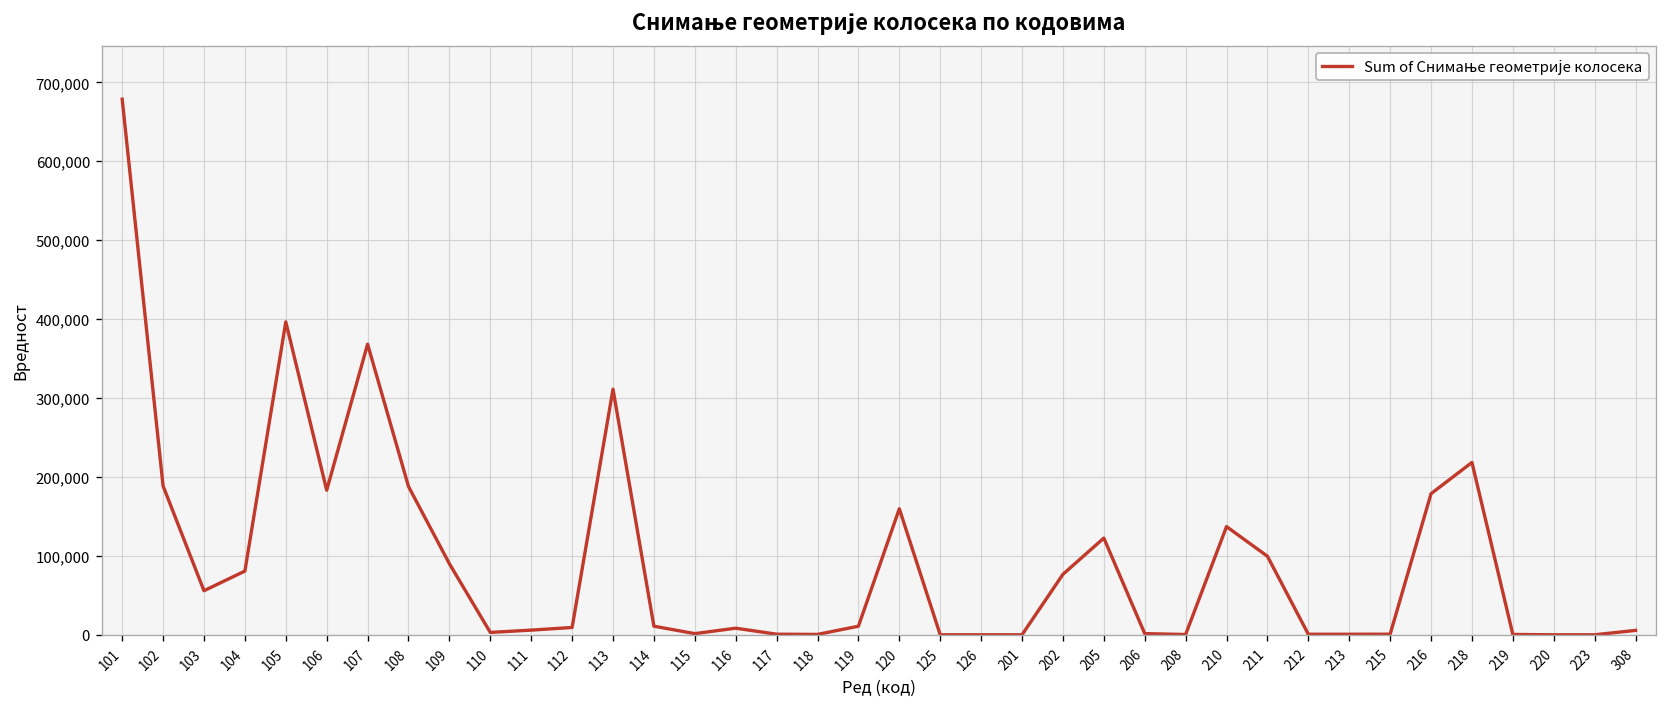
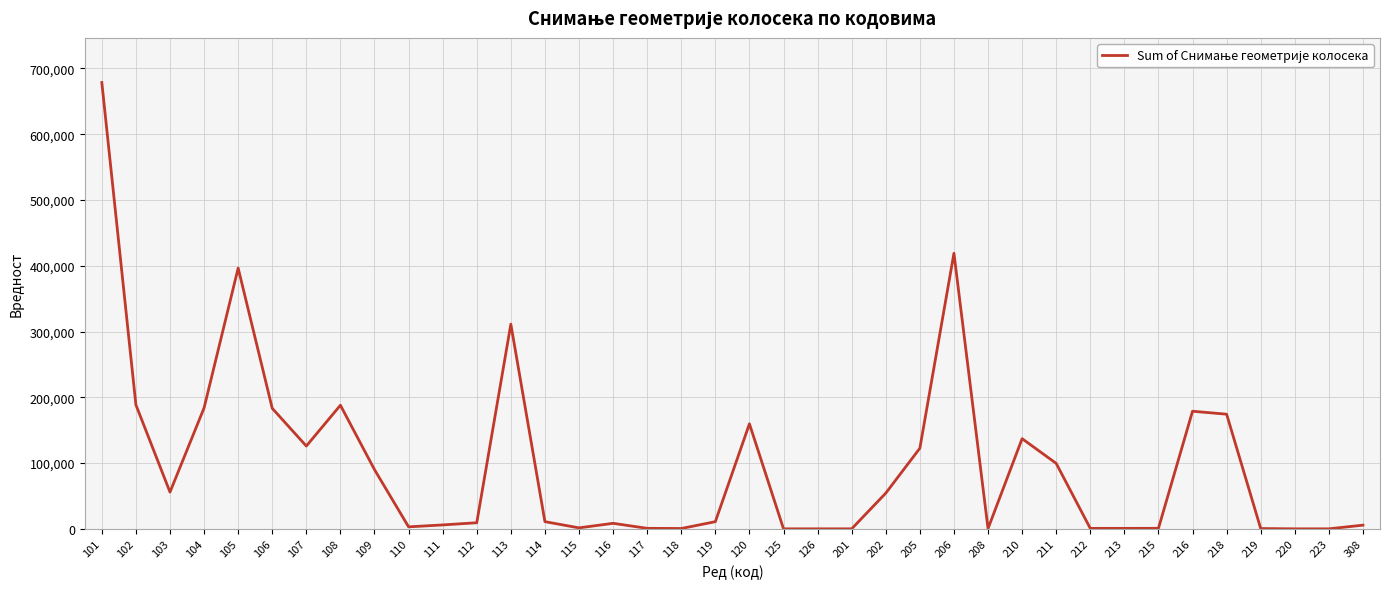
104: 80,000 -> 180,000
107: 370,000 -> 130,000
202: 80,000 -> 50,000
206: 0 -> 420,000
218: 220,000 -> 170,000
